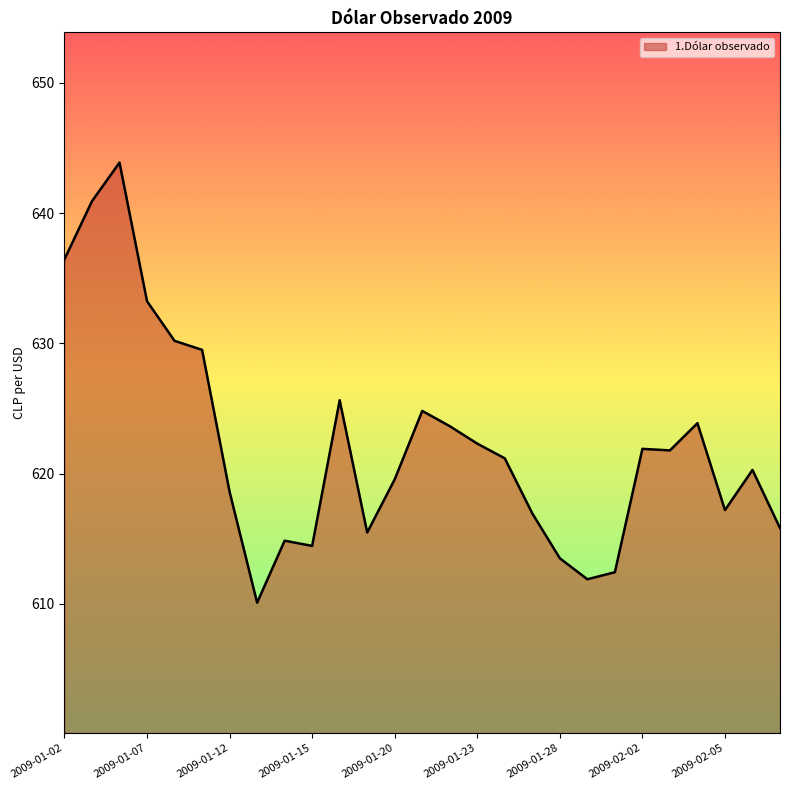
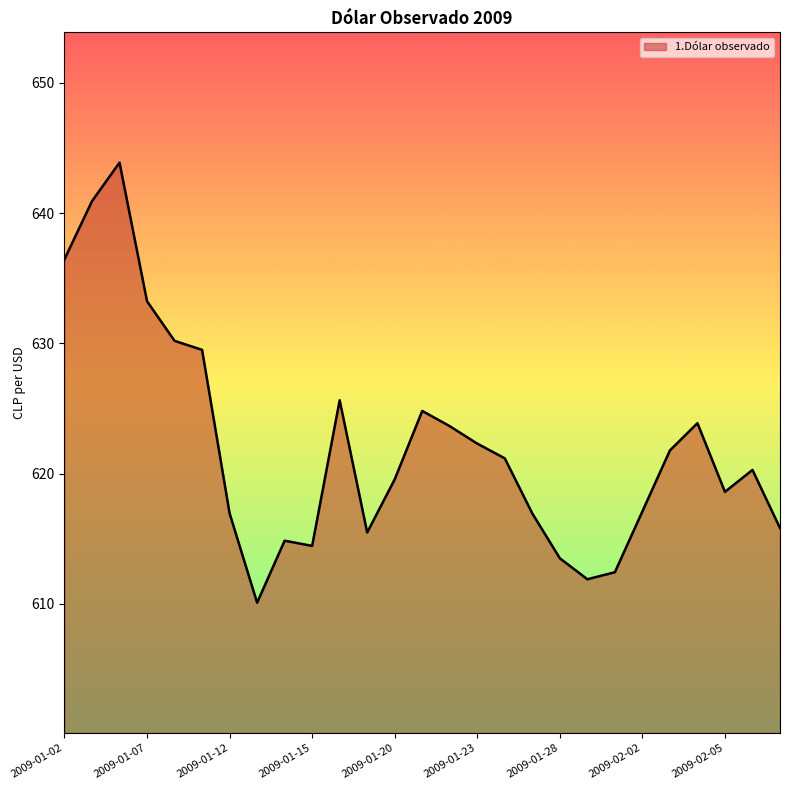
2009-01-12: 618.6 -> 617.0
2009-02-02: 621.9 -> 617.1
2009-02-05: 617.2 -> 618.6
